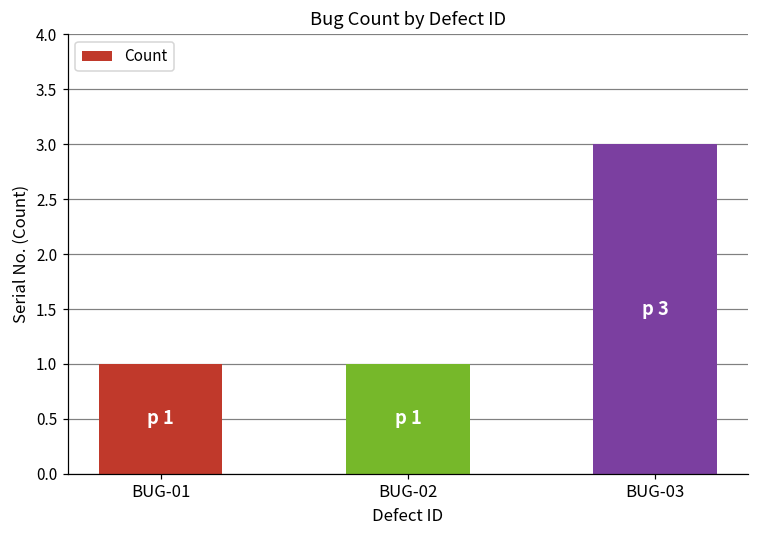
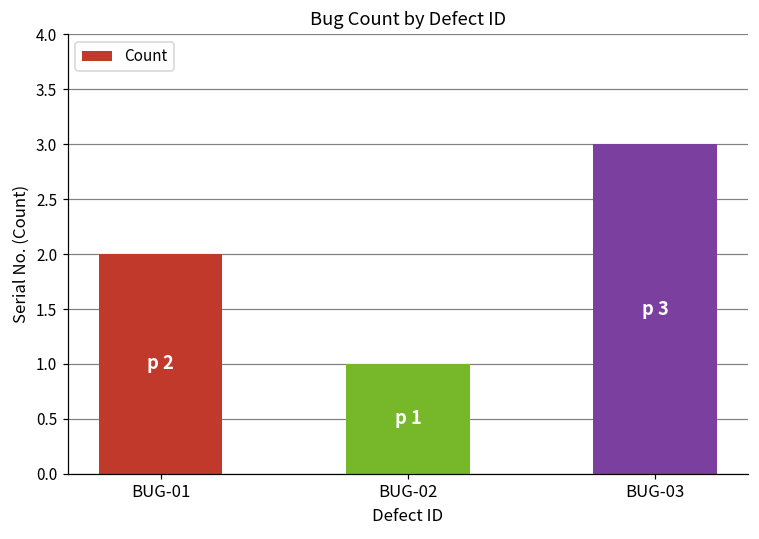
BUG-01: 1 -> 2
